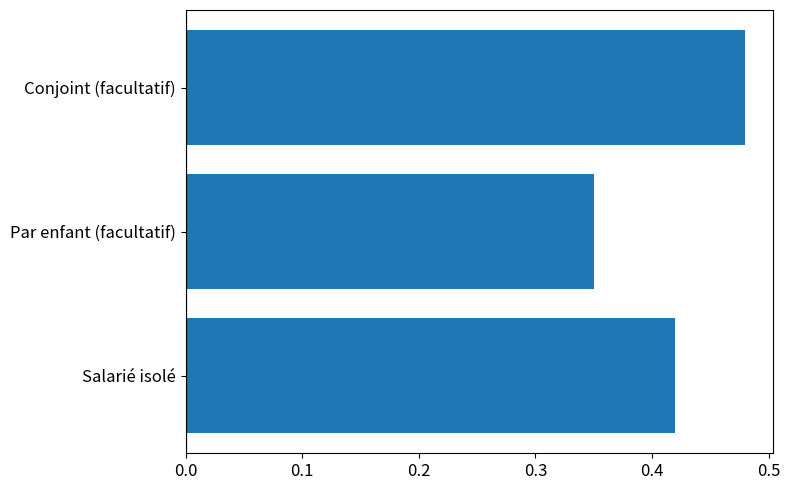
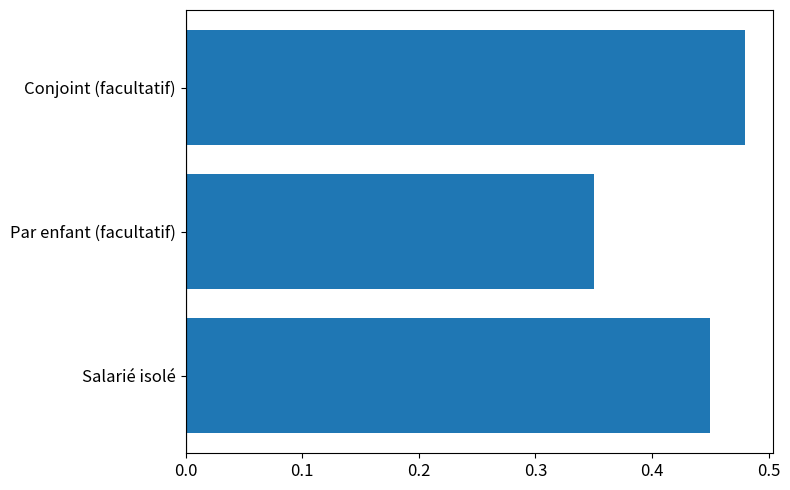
Salarié isolé: 0.42 -> 0.45
